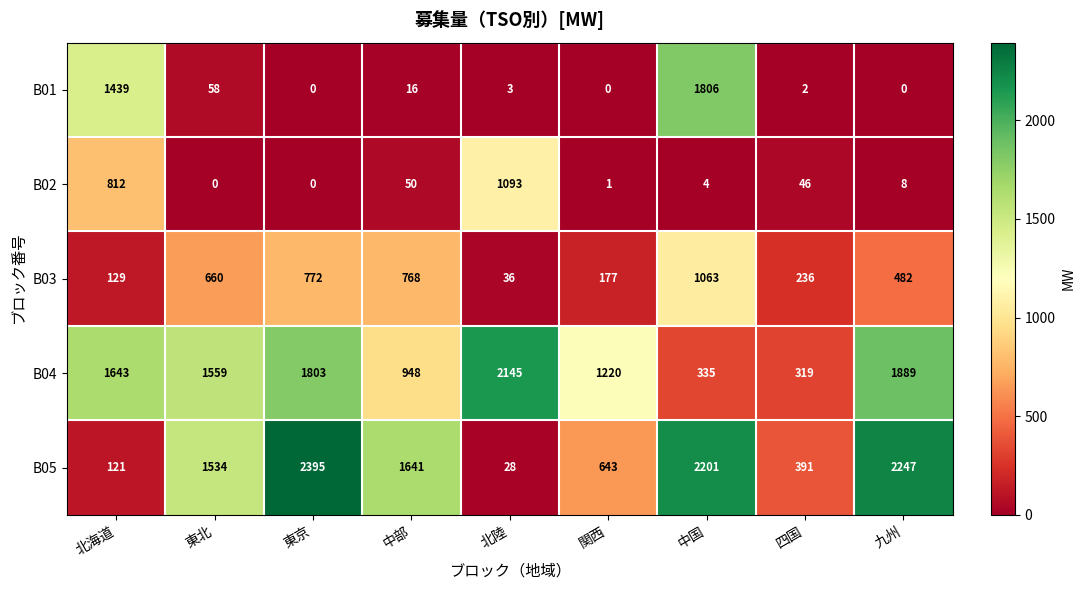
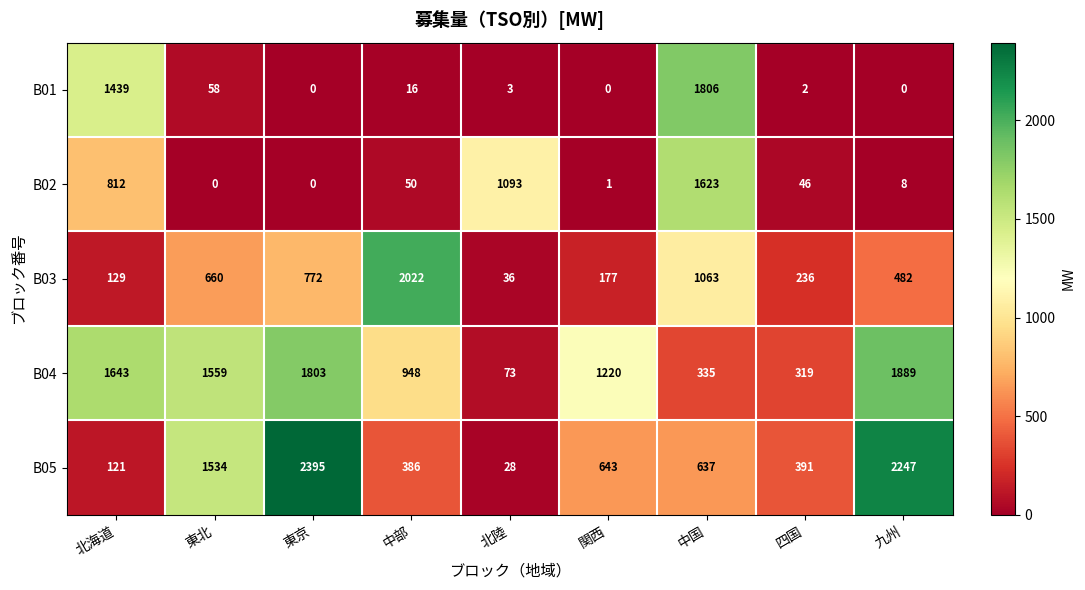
B02, 中国: 4 -> 1623
B03, 中部: 768 -> 2022
B04, 北陸: 2145 -> 73
B05, 中部: 1641 -> 386
B05, 中国: 2201 -> 637
